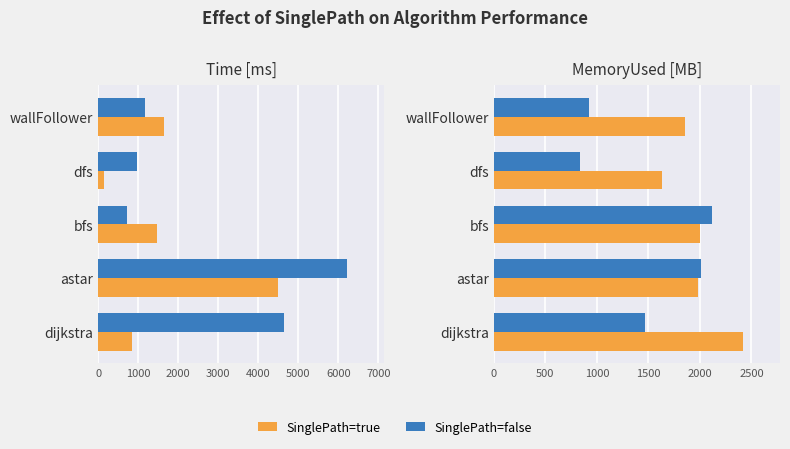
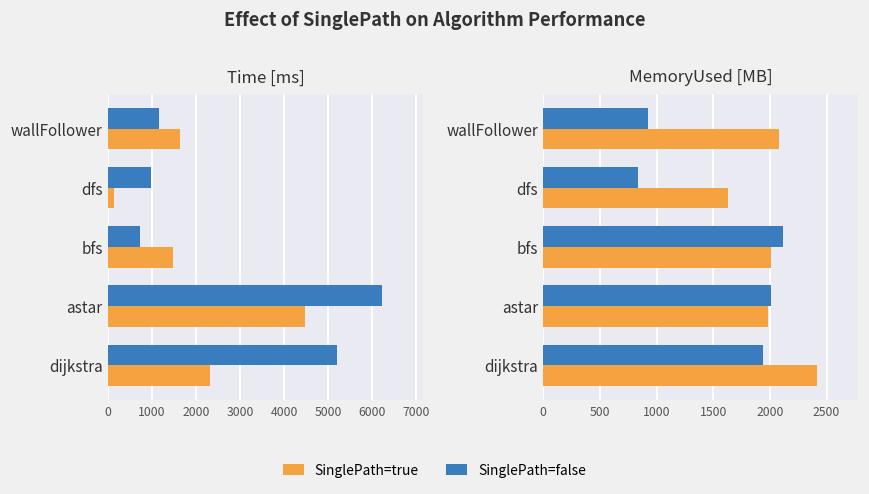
Time [ms], SinglePath=false, dijkstra: 4600 -> 5200
Time [ms], SinglePath=true, dijkstra: 800 -> 2300
MemoryUsed [MB], SinglePath=true, wallFollower: 1860 -> 2080
MemoryUsed [MB], SinglePath=false, dijkstra: 1470 -> 1940
